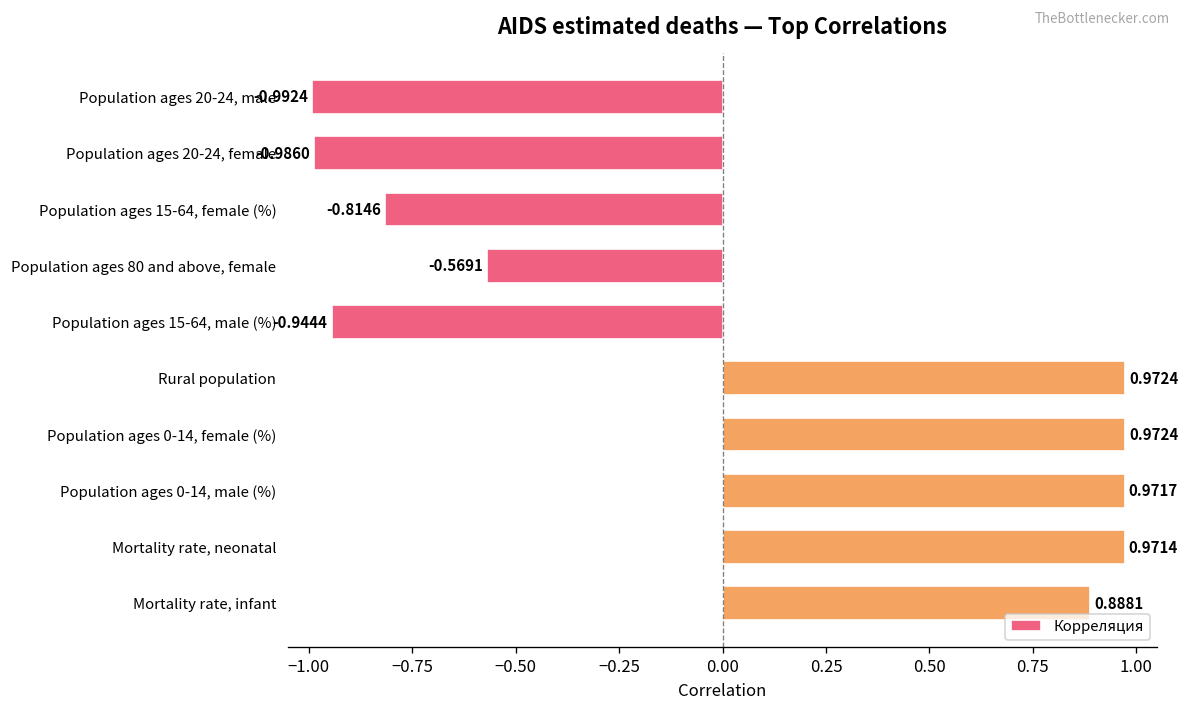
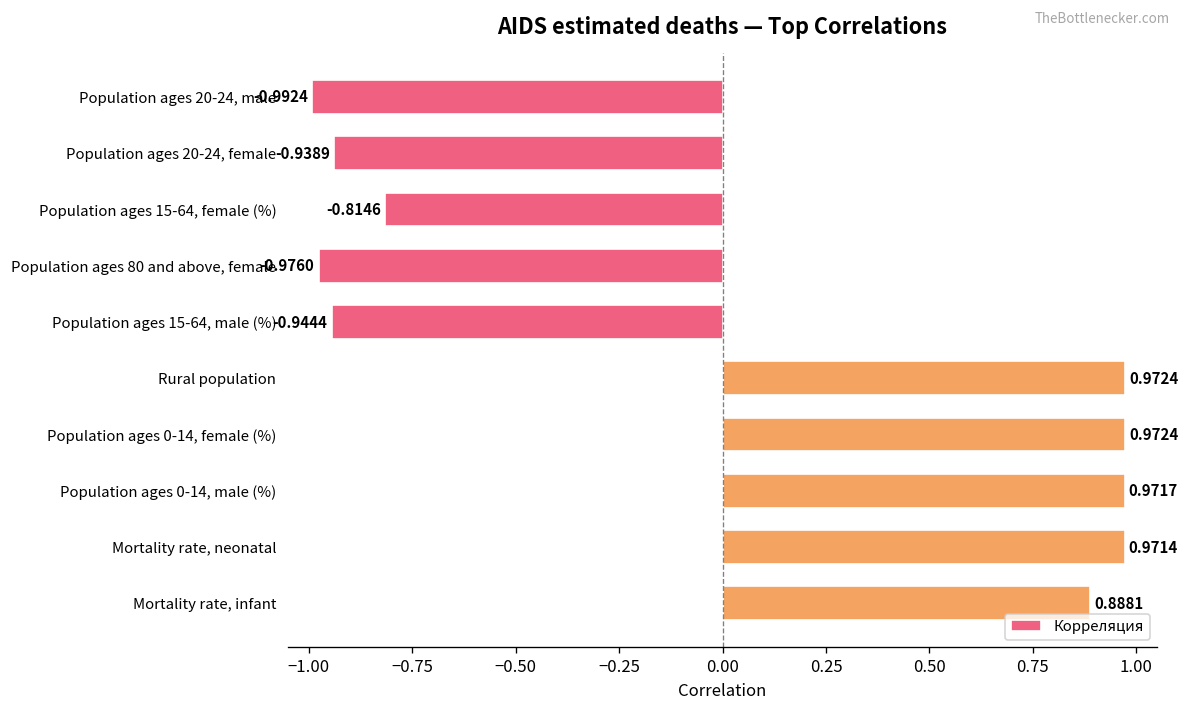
Population ages 20-24, female: -0.9860 -> -0.9389
Population ages 80 and above, female: -0.5691 -> -0.9760
